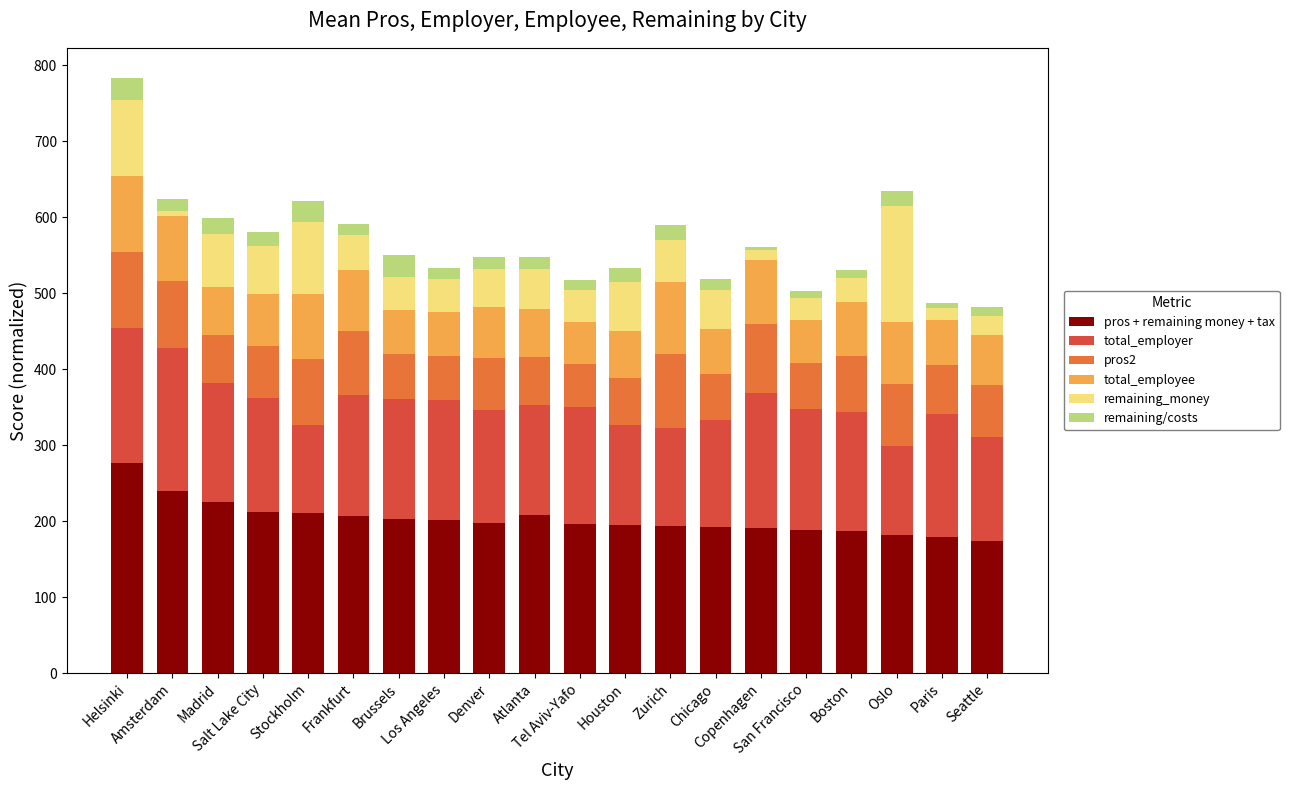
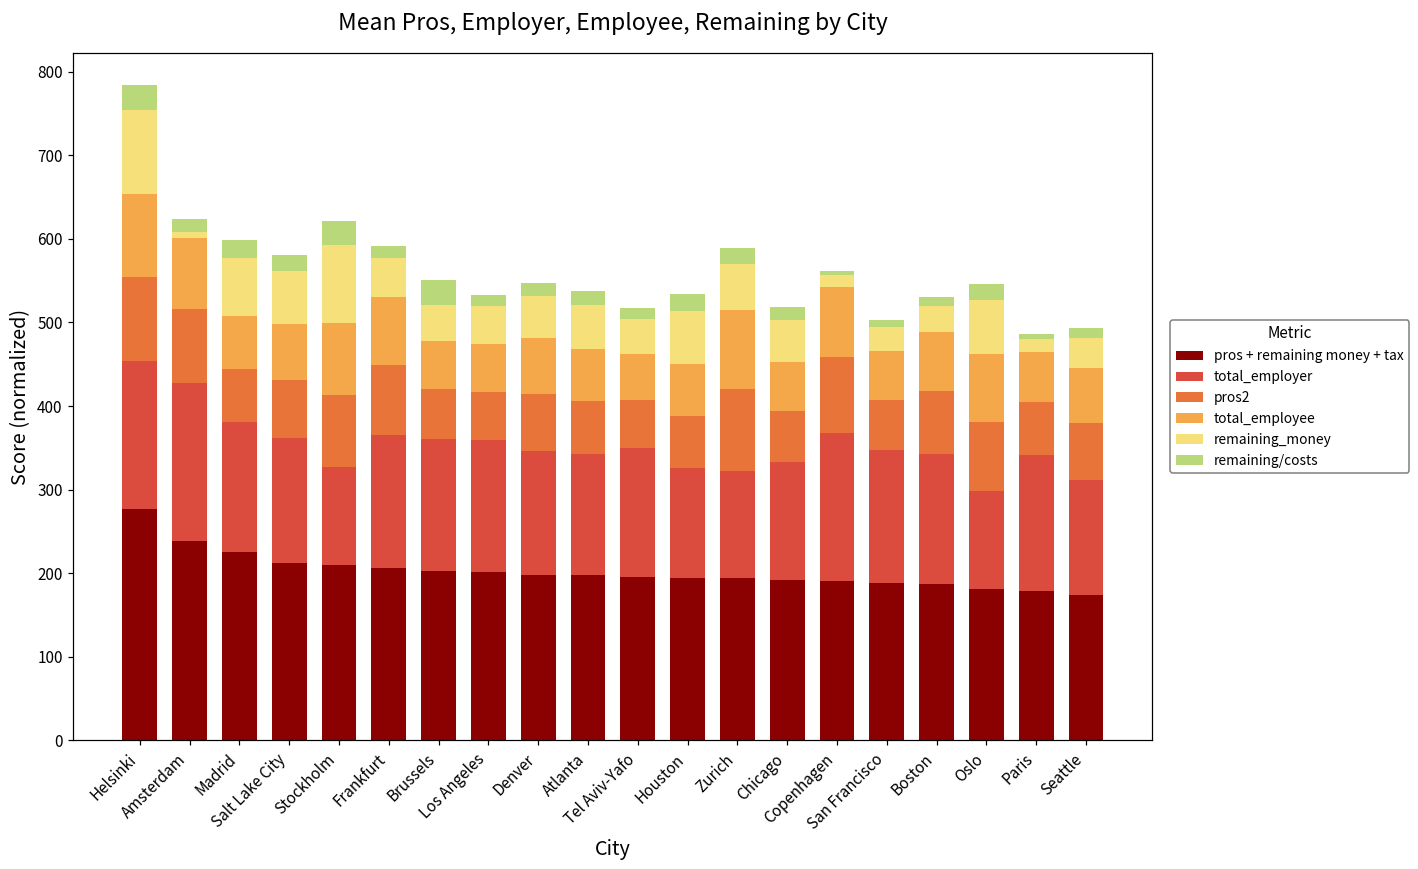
pros + remaining money + tax, Atlanta: 210 -> 200
remaining_money, Oslo: 150 -> 60
remaining_money, Seattle: 20 -> 40
